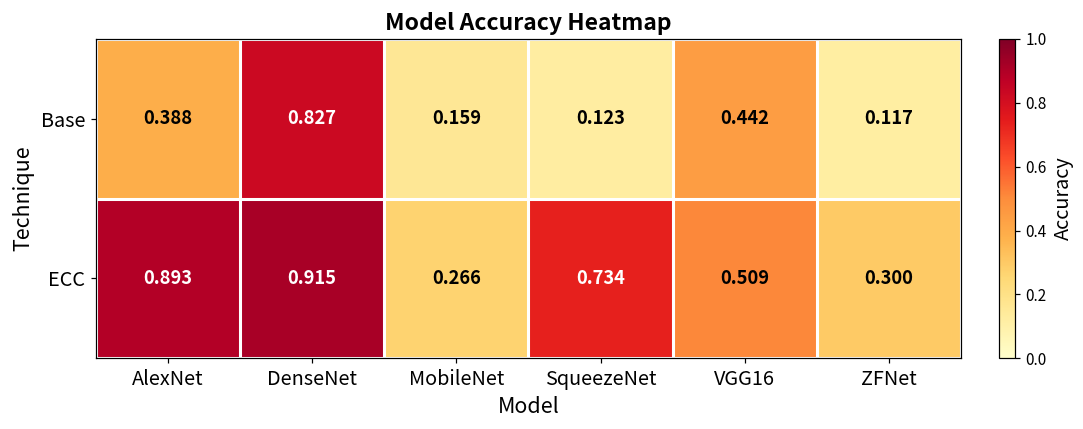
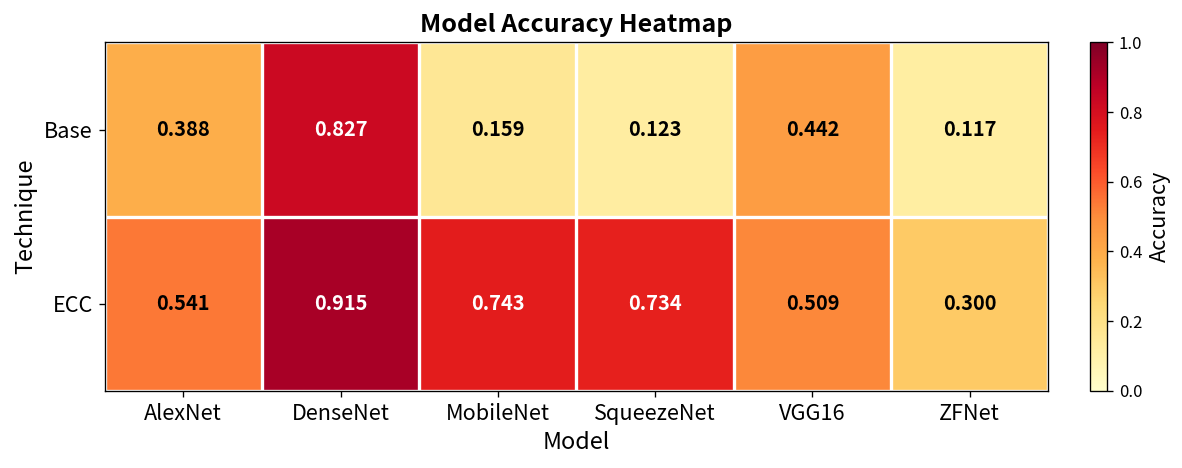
ECC, AlexNet: 0.893 -> 0.541
ECC, MobileNet: 0.266 -> 0.743
